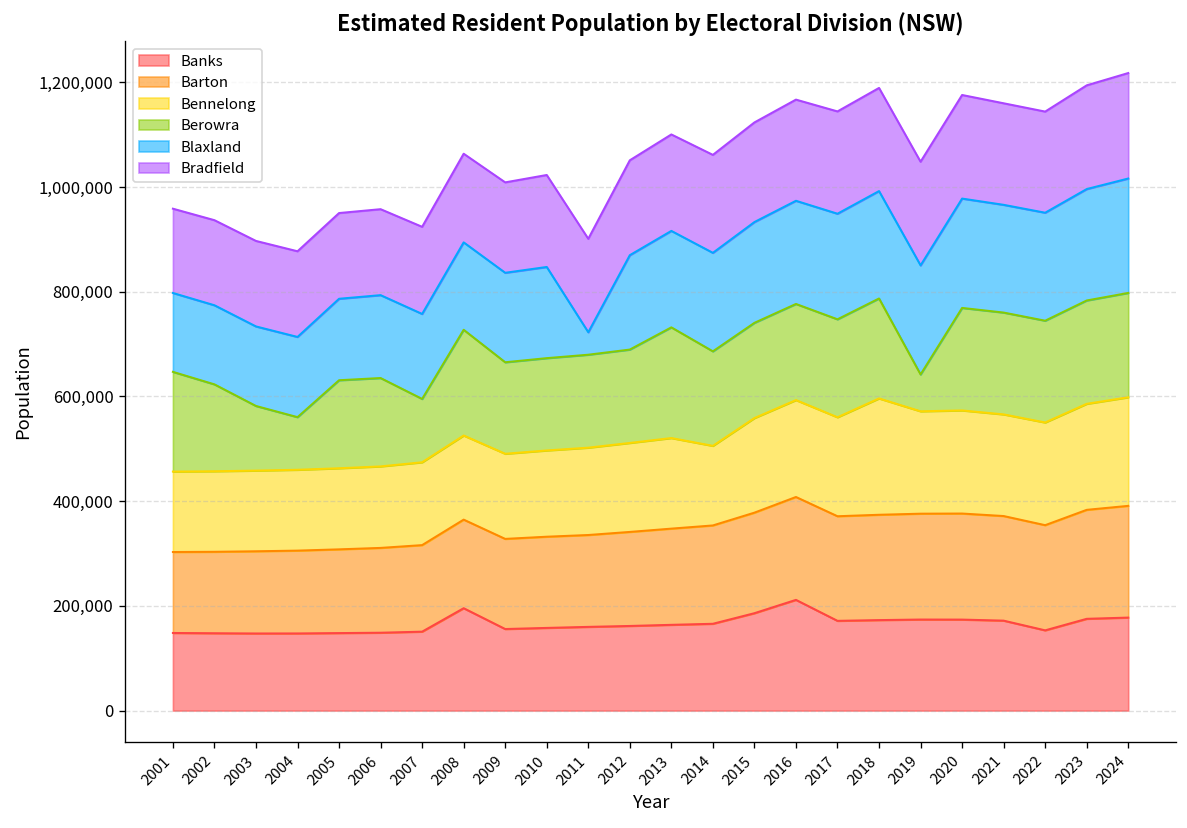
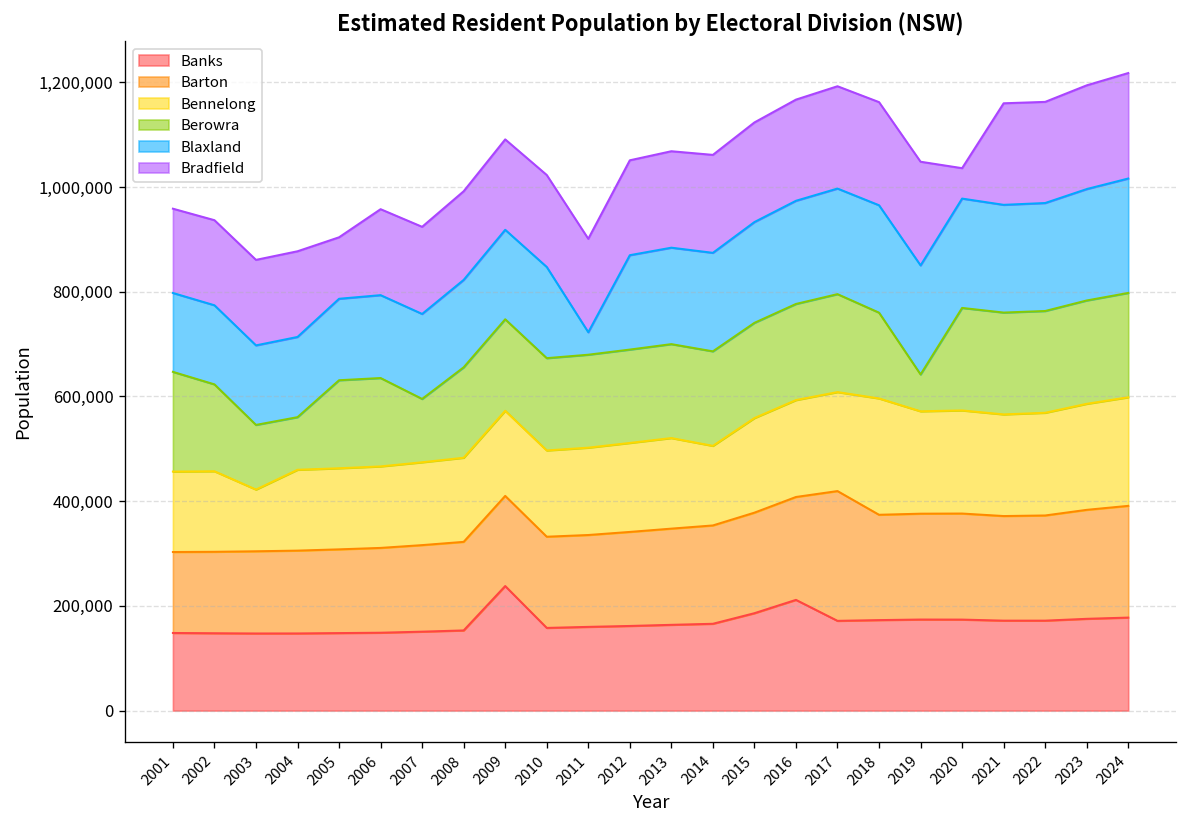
Bennelong, 2003: 150,000 -> 120,000
Bradfield, 2005: 160,000 -> 120,000
Banks, 2008: 200,000 -> 150,000
Berowra, 2008: 200,000 -> 170,000
Banks, 2009: 160,000 -> 240,000
Berowra, 2013: 210,000 -> 180,000
Barton, 2017: 200,000 -> 250,000
Berowra, 2018: 190,000 -> 160,000
Bradfield, 2020: 200,000 -> 60,000
Banks, 2022: 150,000 -> 170,000
